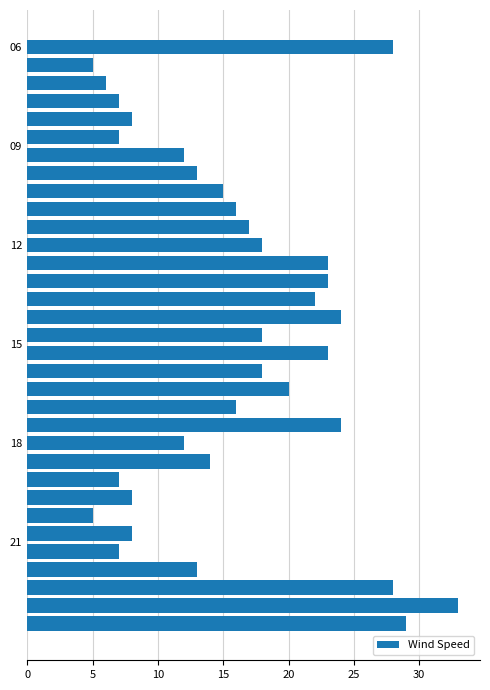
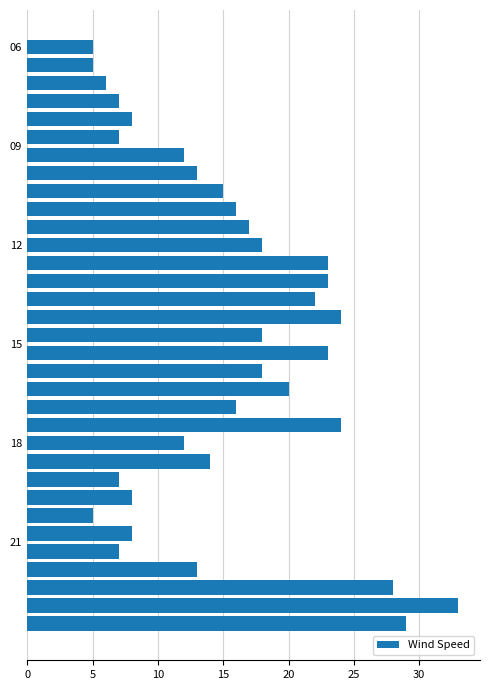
06: 28 -> 5
